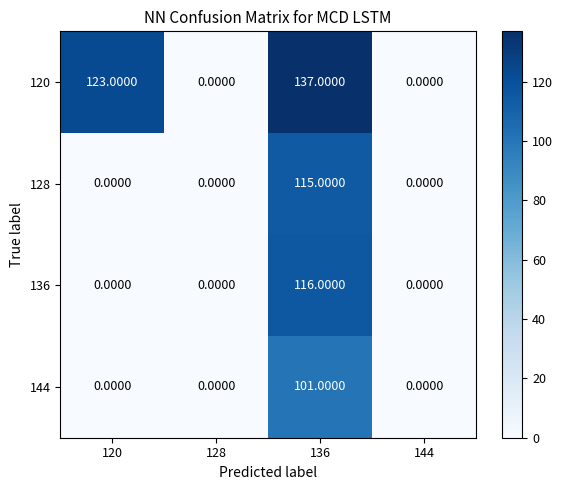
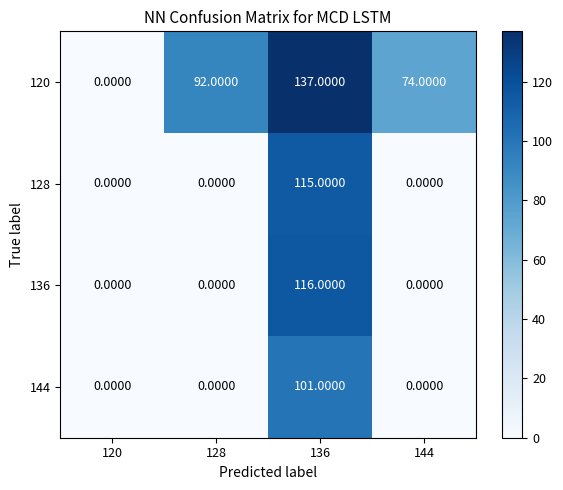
120, 120: 123.0000 -> 0.0000
120, 128: 0.0000 -> 92.0000
120, 144: 0.0000 -> 74.0000
